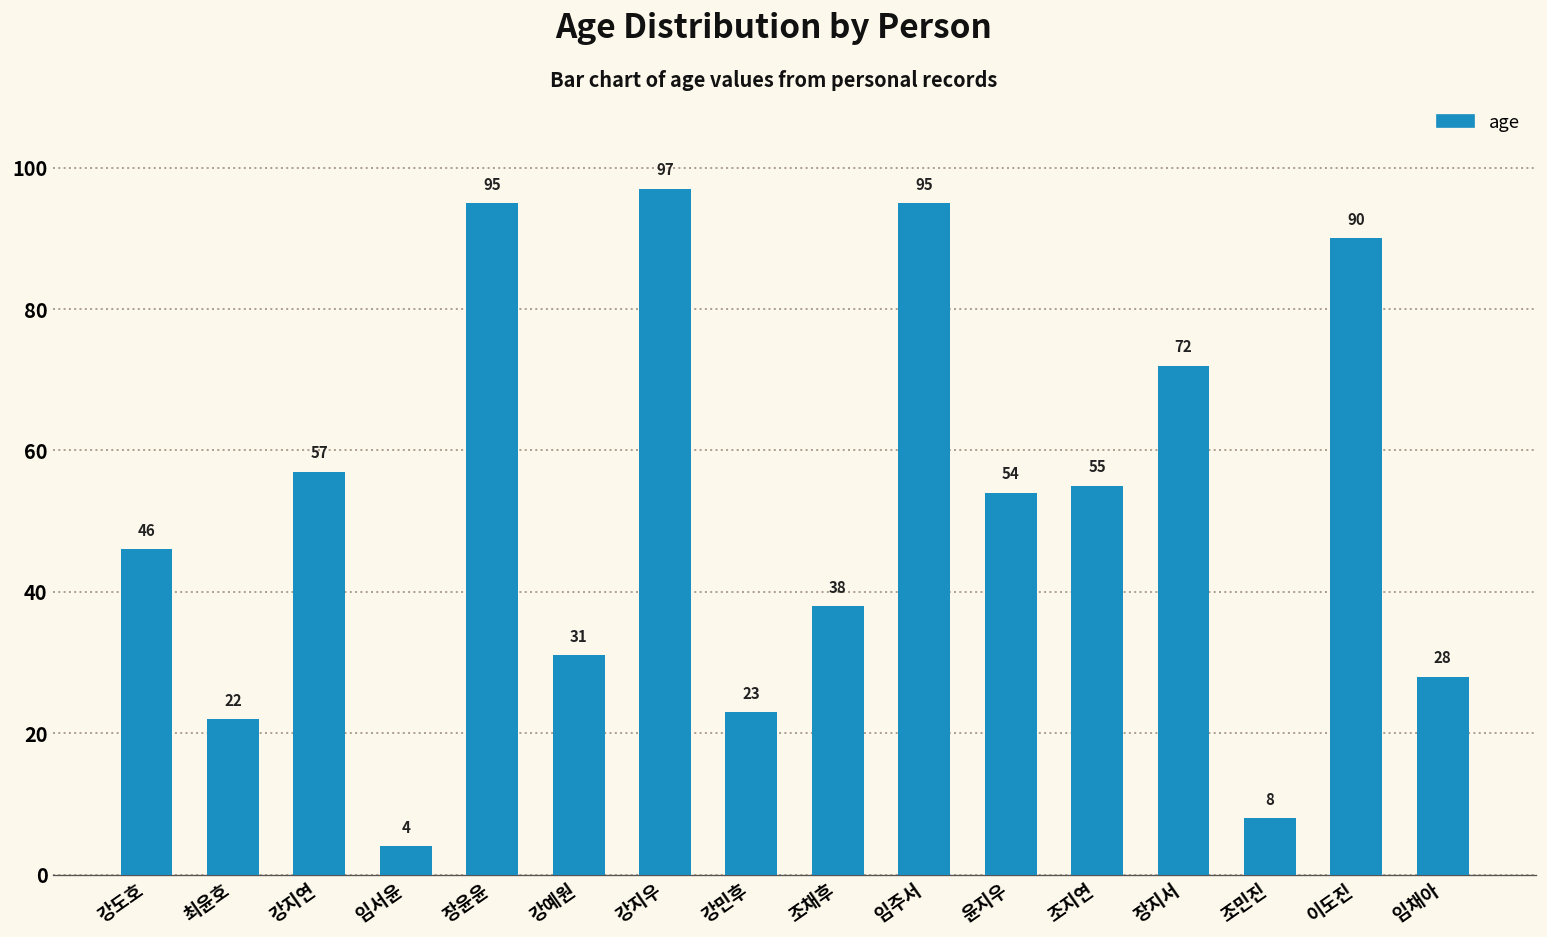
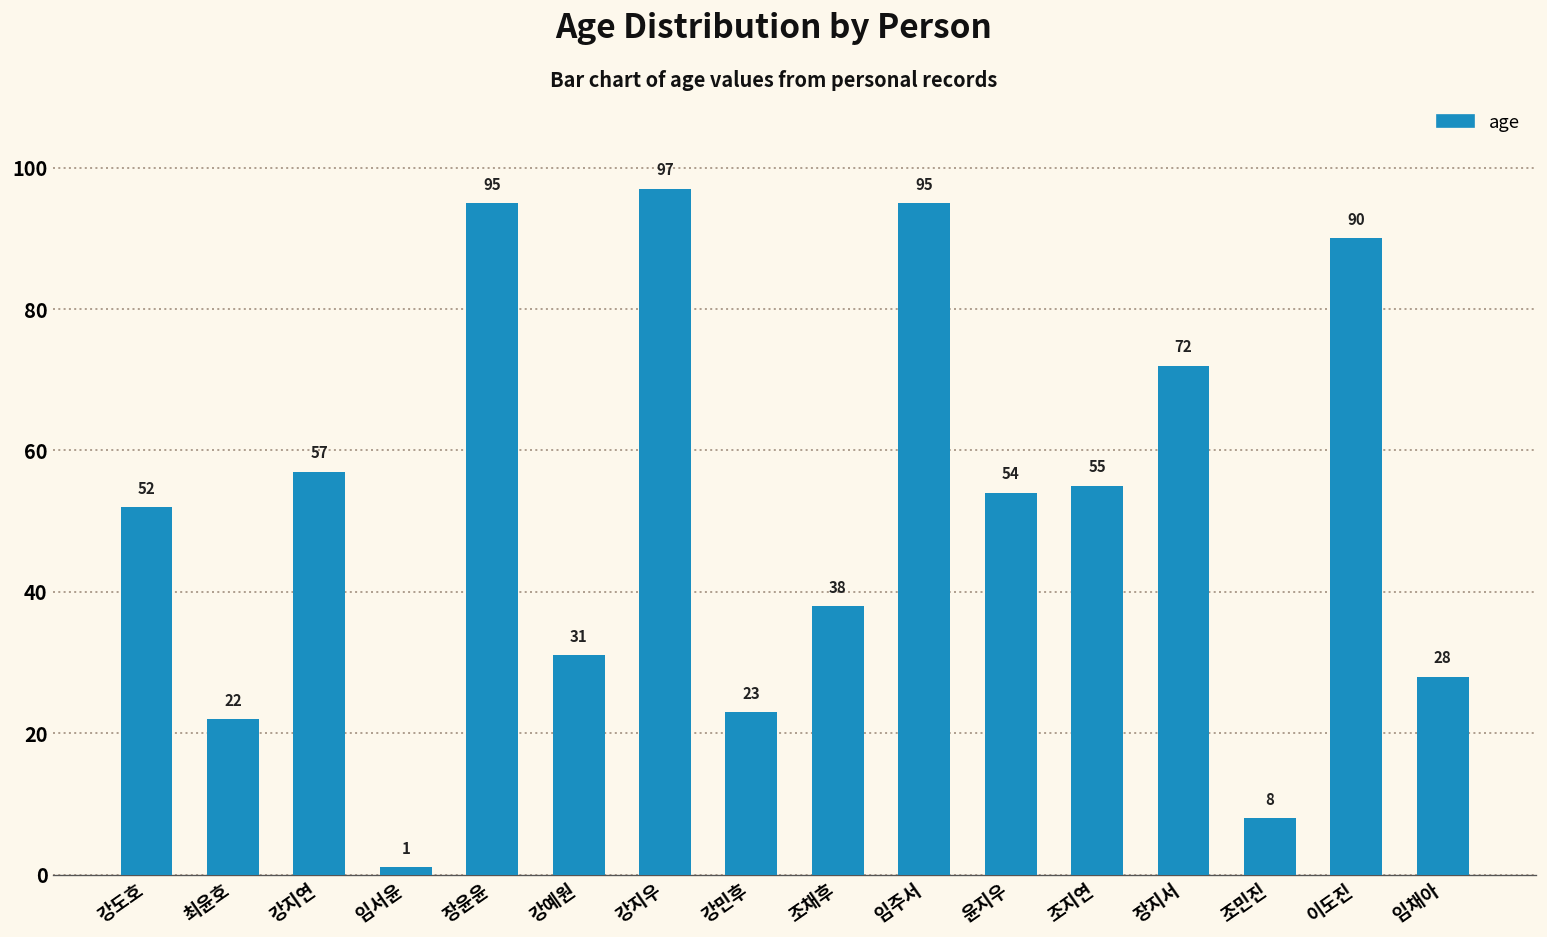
강도호: 46 -> 52
임서윤: 4 -> 1
